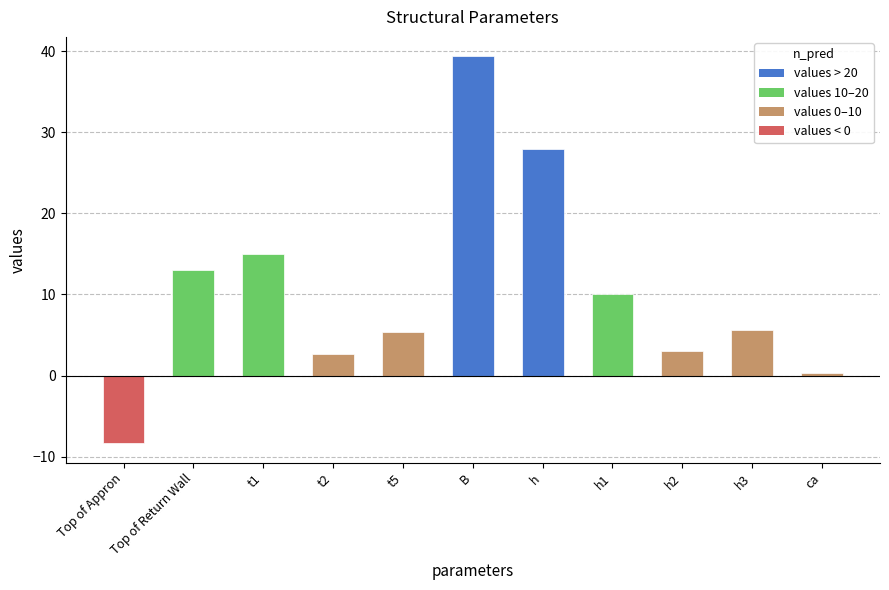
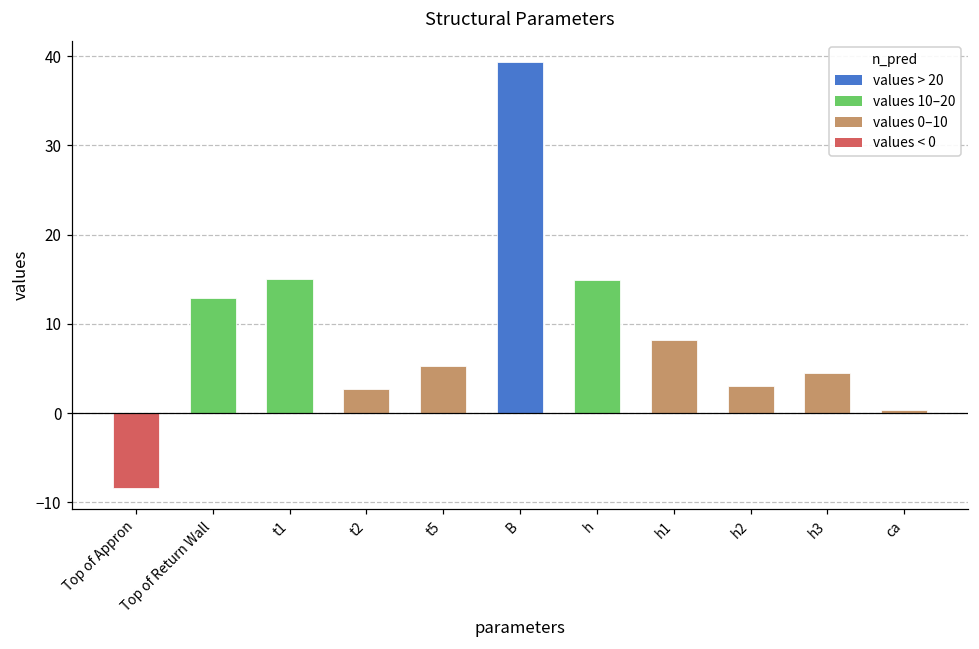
h: 28 -> 15
h1: 10 -> 8
h3: 6 -> 4
